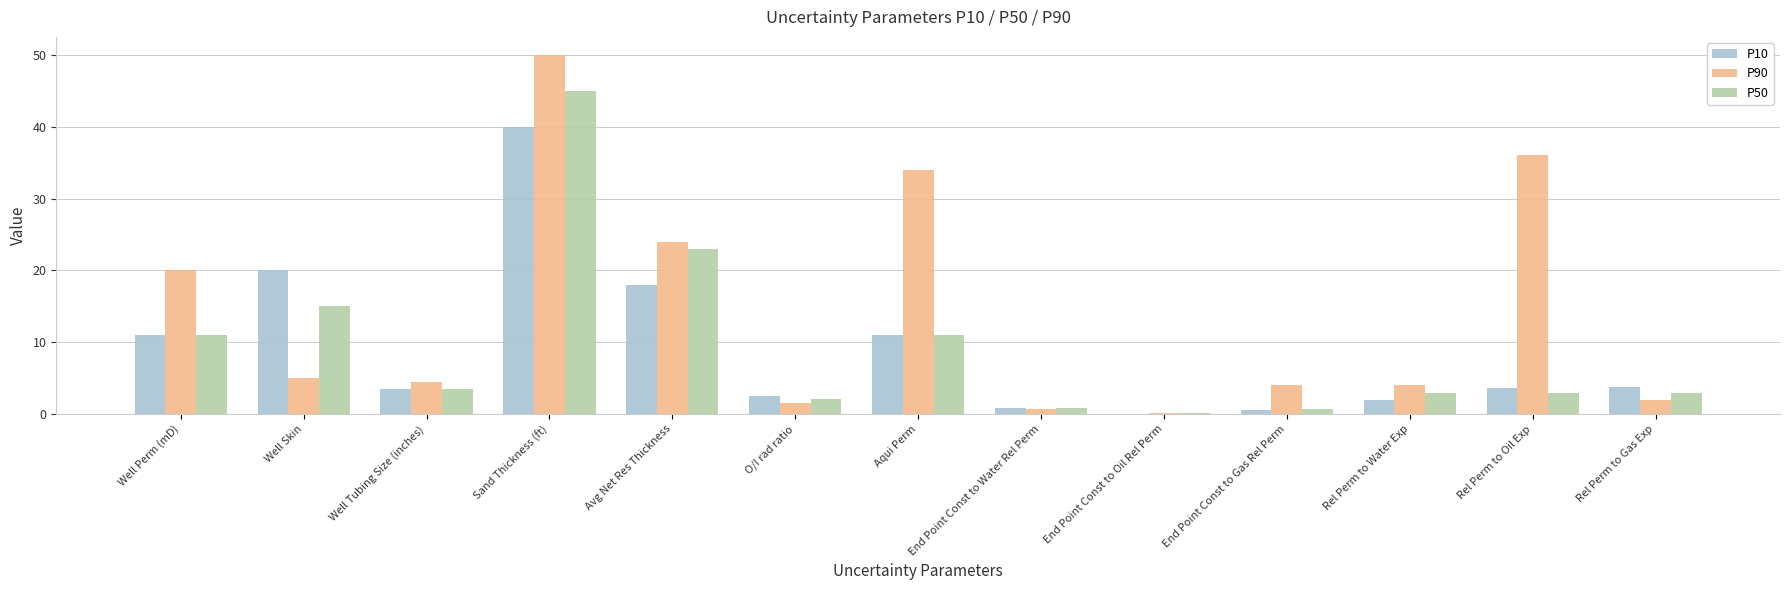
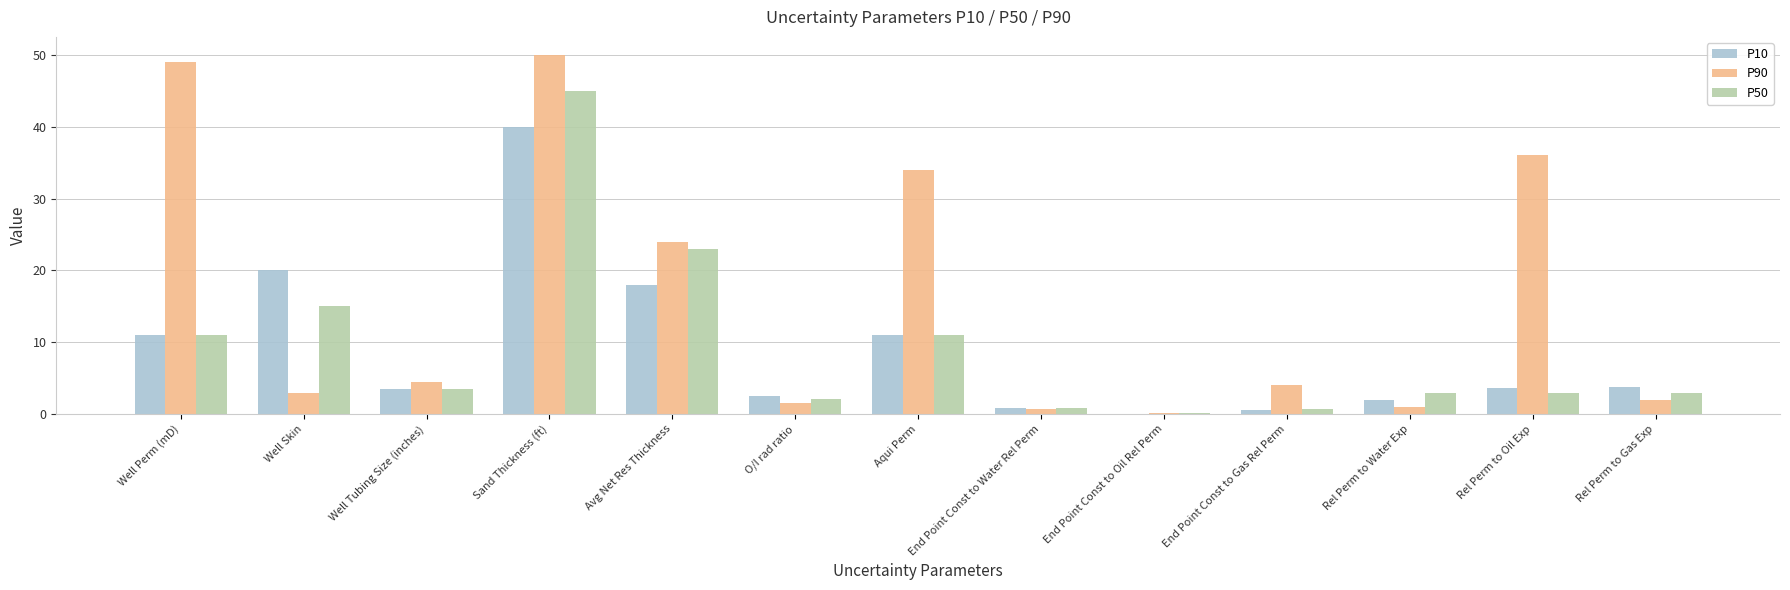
P90, Well Perm (mD): 20 -> 49
P90, Well Skin: 5 -> 3
P90, Rel Perm to Water Exp: 4 -> 1
